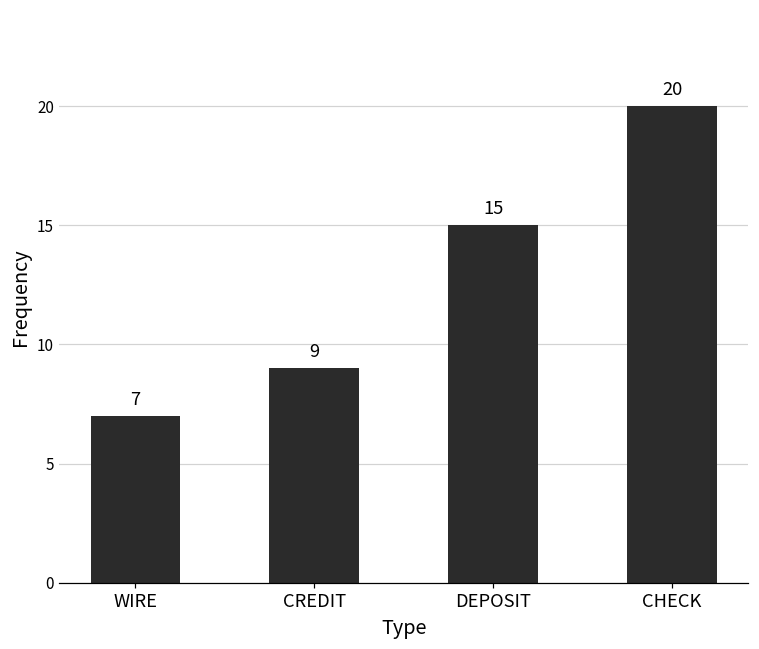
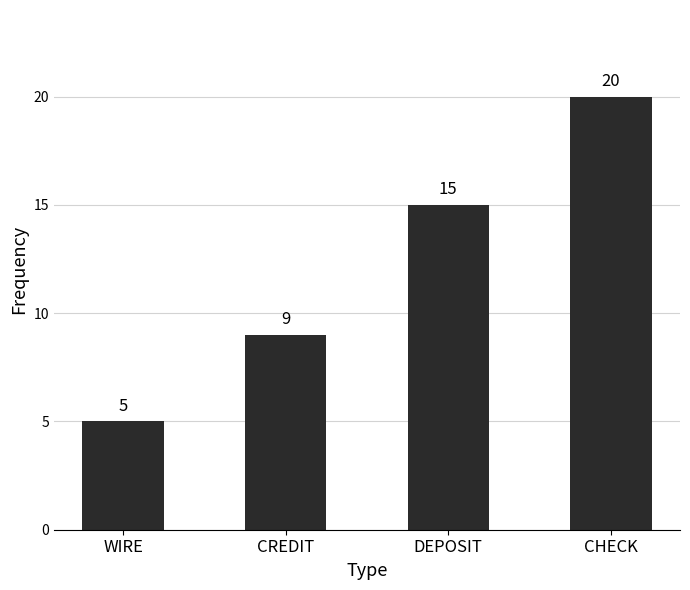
WIRE: 7 -> 5
